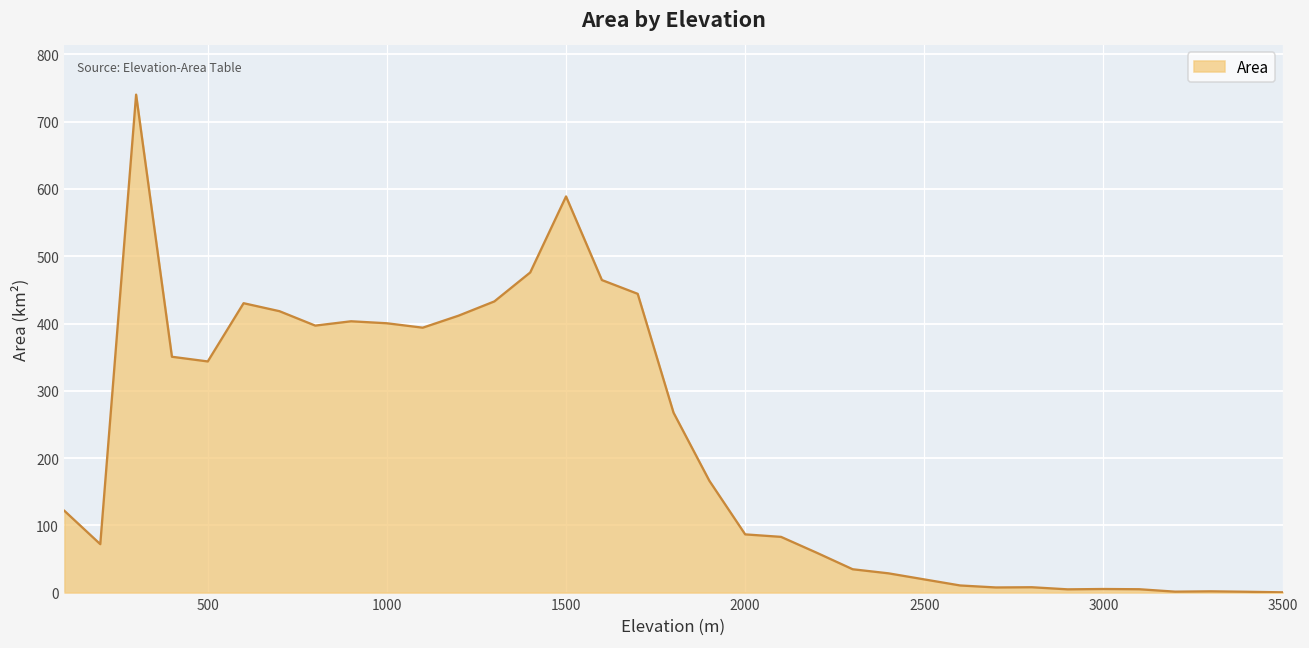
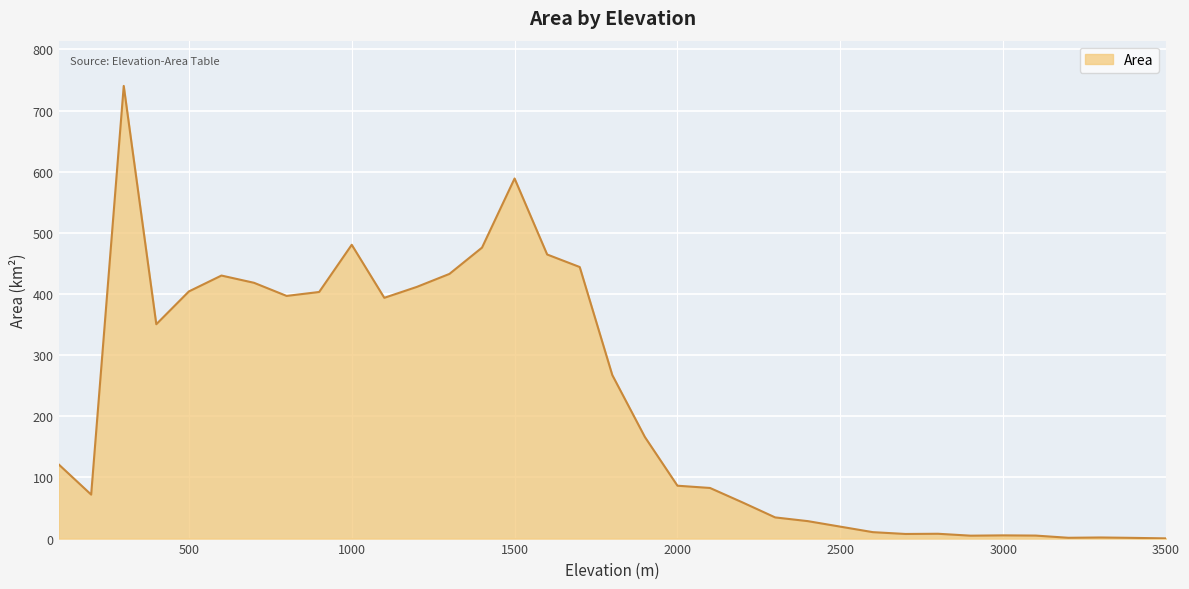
500: 340 -> 400
1000: 400 -> 480
